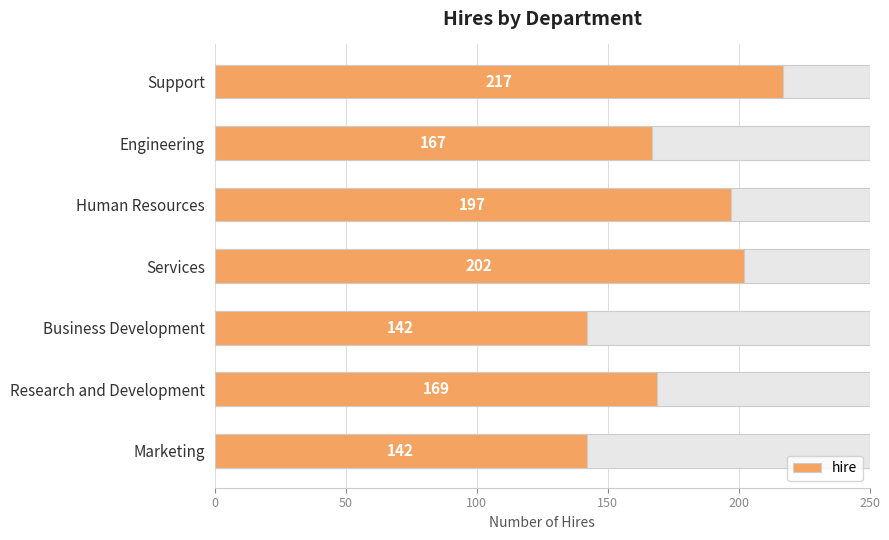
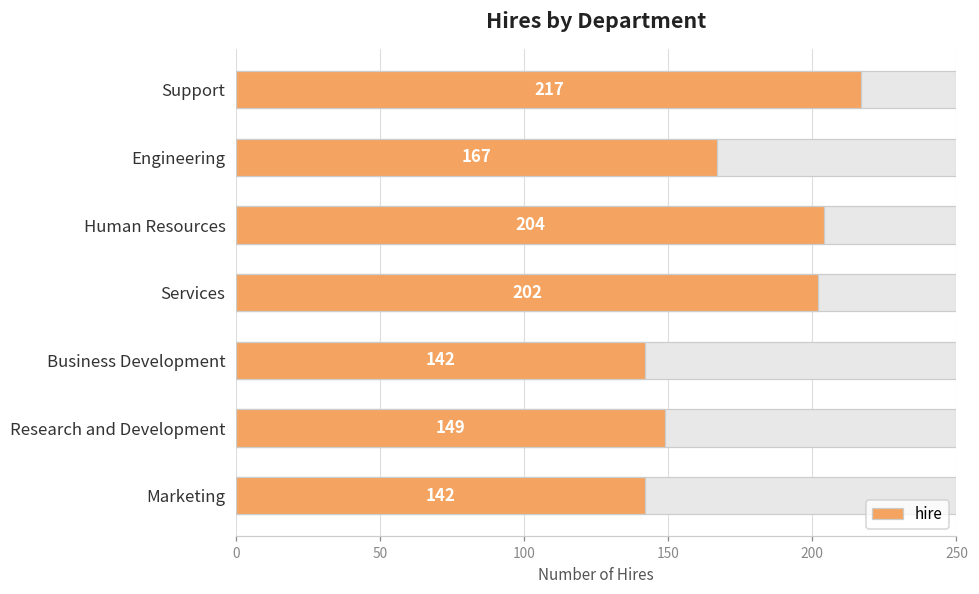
hire, Human Resources: 197 -> 204
hire, Research and Development: 169 -> 149
